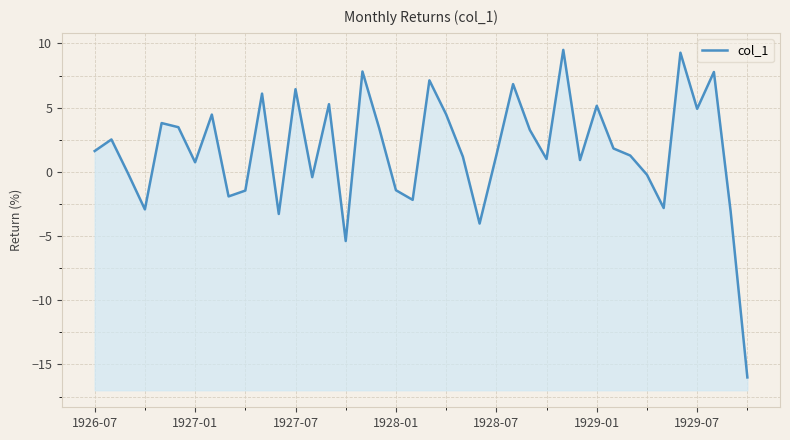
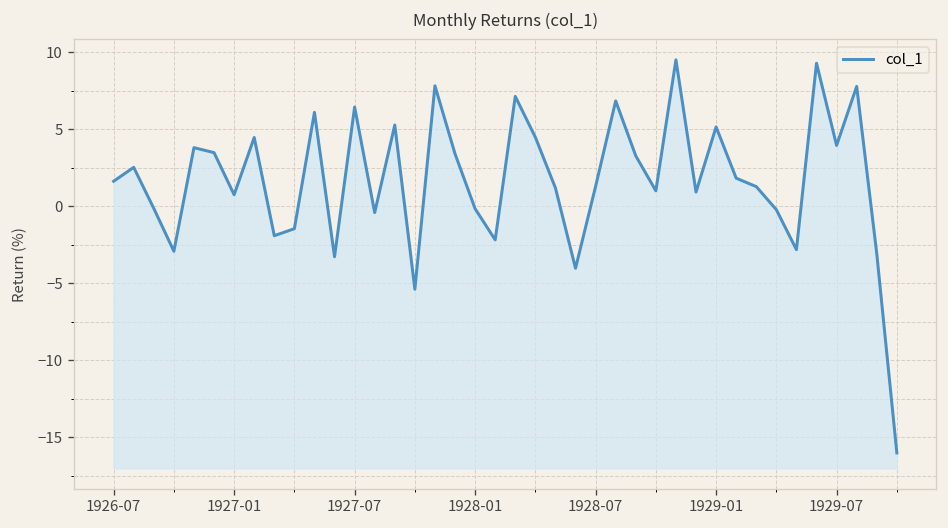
1928-01: -1.4 -> -0.2
1929-07: 4.9 -> 3.9
